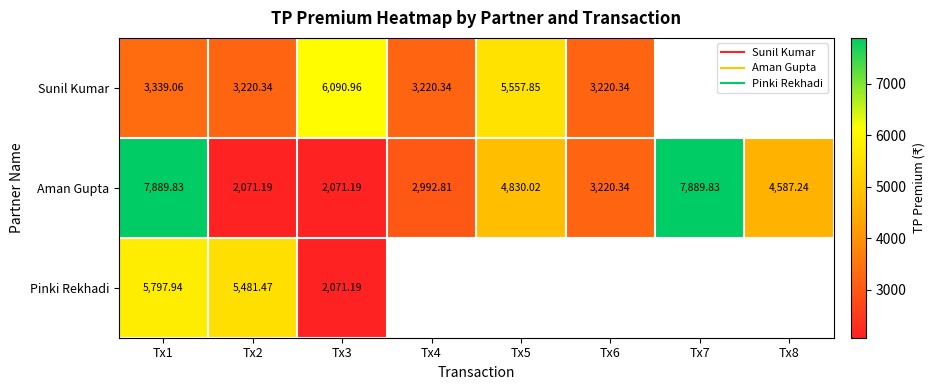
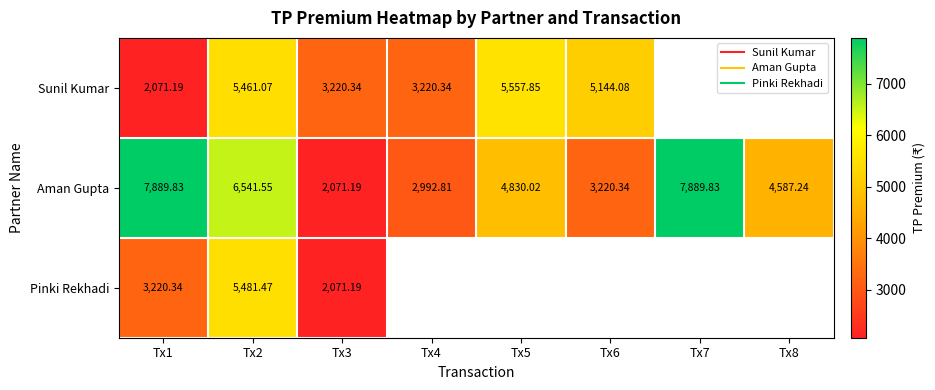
Sunil Kumar, Tx1: 3,339.06 -> 2,071.19
Sunil Kumar, Tx2: 3,220.34 -> 5,461.07
Sunil Kumar, Tx3: 6,090.96 -> 3,220.34
Sunil Kumar, Tx6: 3,220.34 -> 5,144.08
Aman Gupta, Tx2: 2,071.19 -> 6,541.55
Pinki Rekhadi, Tx1: 5,797.94 -> 3,220.34
